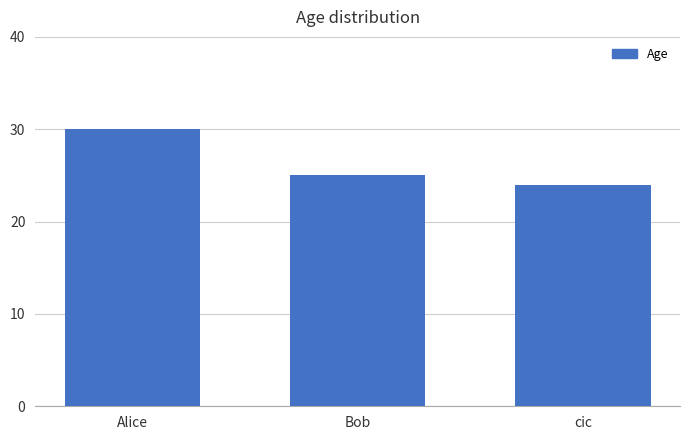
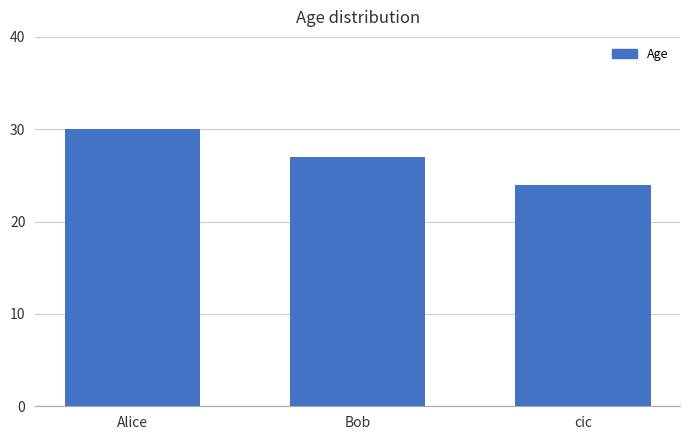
Bob: 25 -> 27
